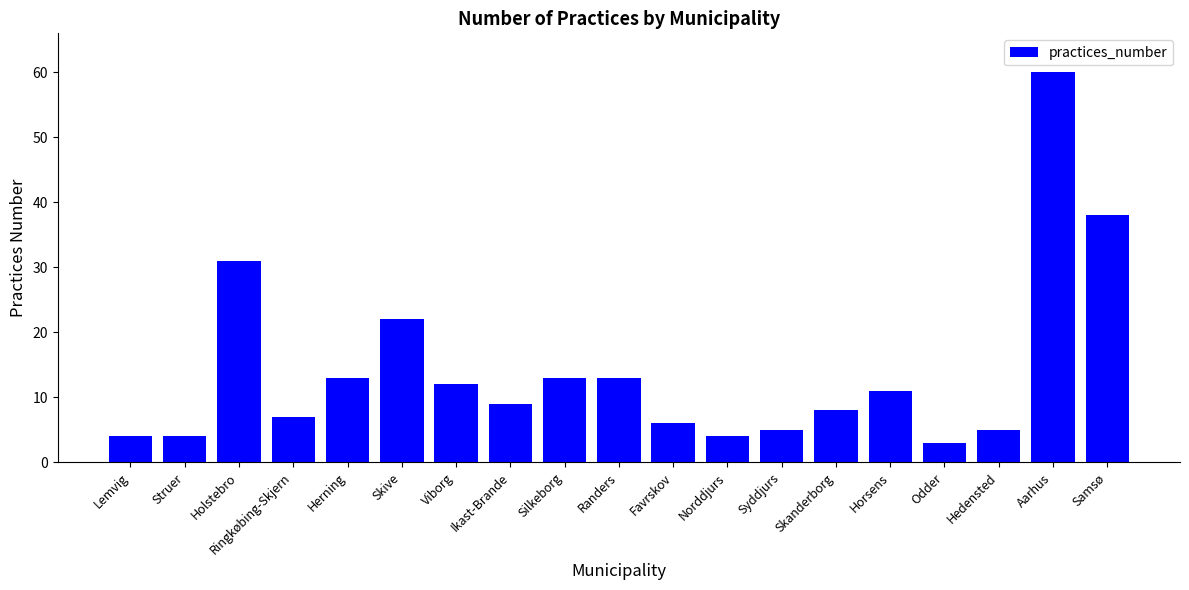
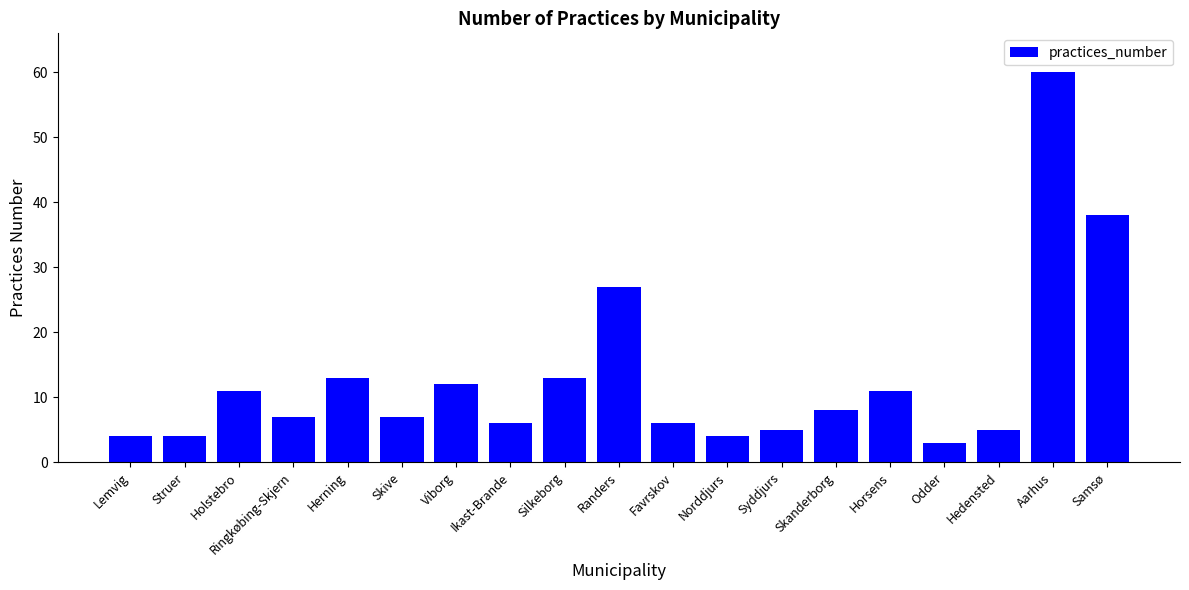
Holstebro: 31 -> 11
Skive: 22 -> 7
Ikast-Brande: 9 -> 6
Randers: 13 -> 27
